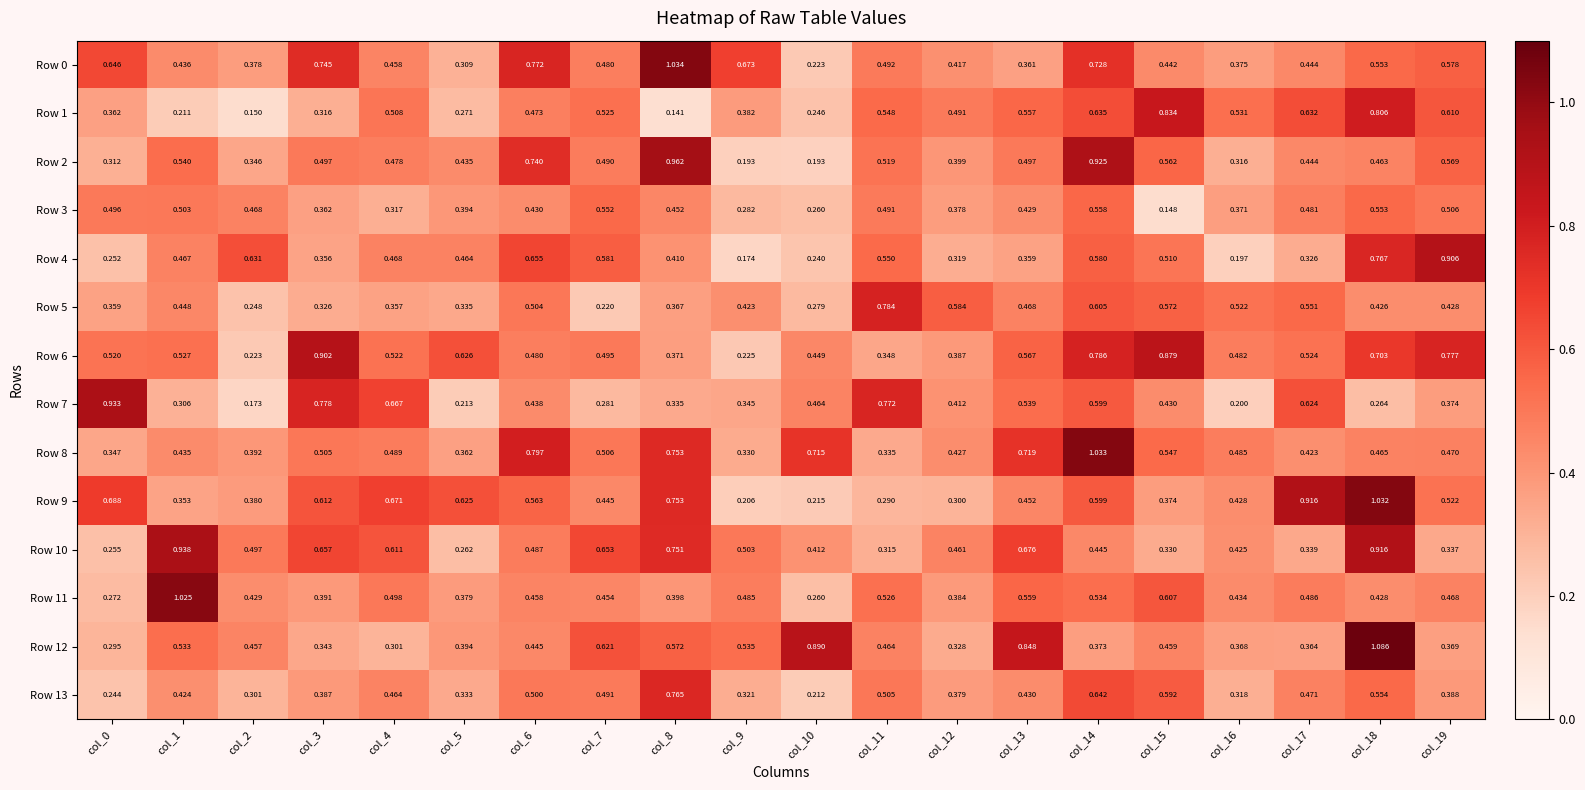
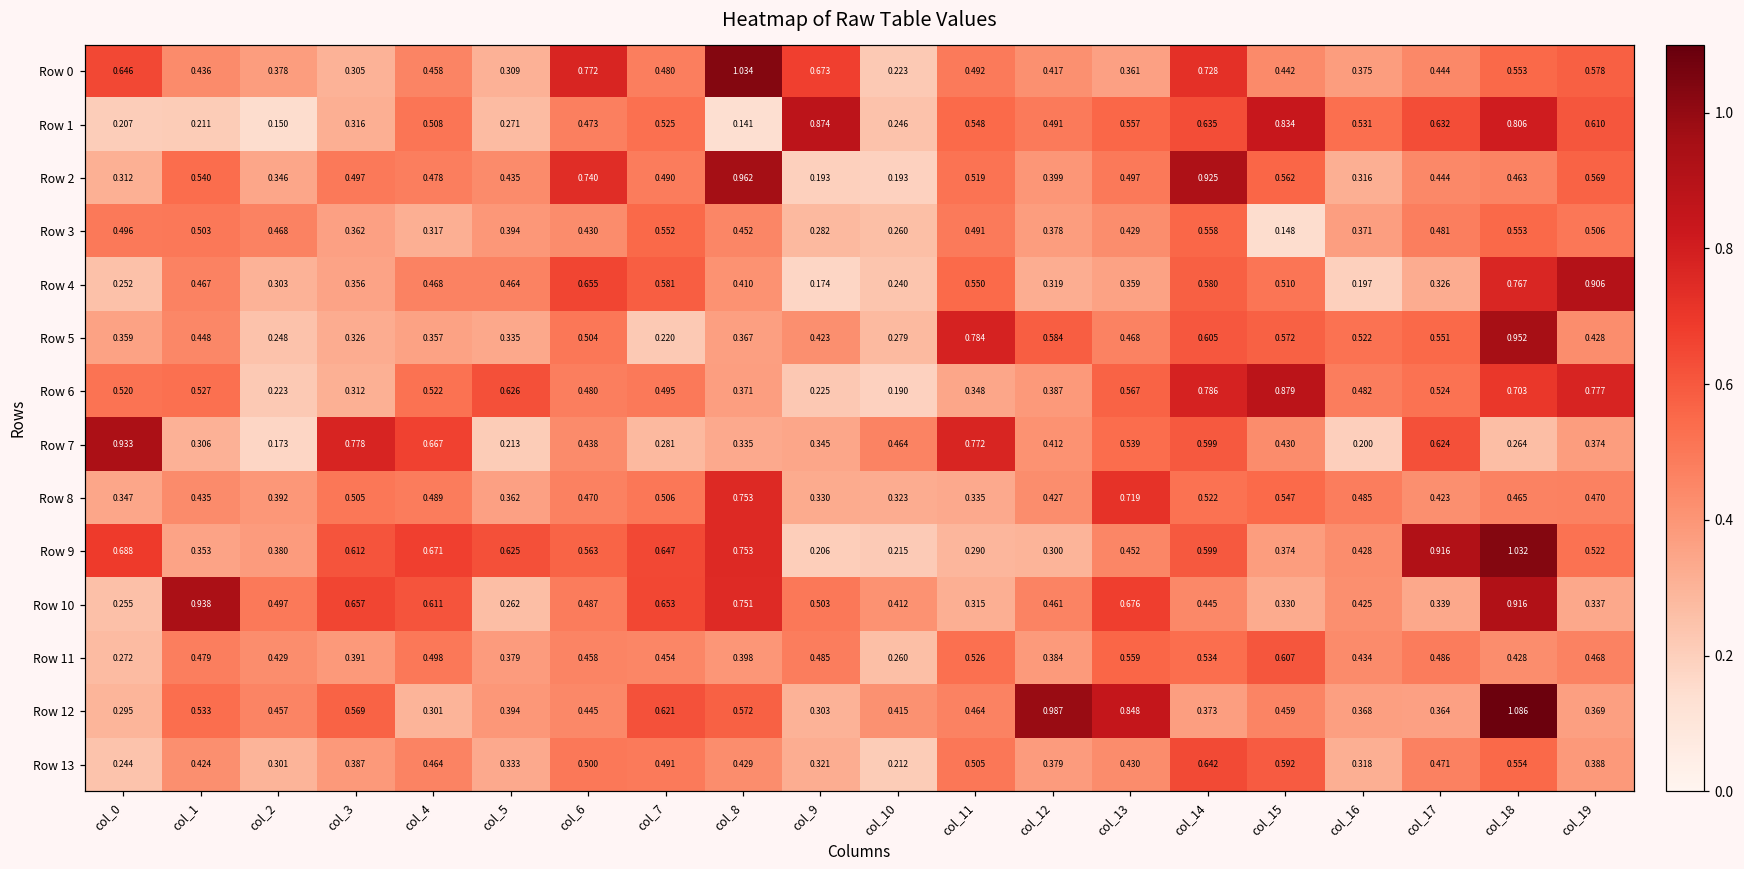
Row 0, col_3: 0.745 -> 0.305
Row 1, col_0: 0.362 -> 0.207
Row 1, col_9: 0.382 -> 0.874
Row 4, col_2: 0.631 -> 0.303
Row 5, col_18: 0.426 -> 0.952
Row 6, col_3: 0.902 -> 0.312
Row 6, col_10: 0.449 -> 0.190
Row 8, col_6: 0.797 -> 0.470
Row 8, col_10: 0.715 -> 0.323
Row 8, col_14: 1.033 -> 0.522
Row 9, col_7: 0.445 -> 0.647
Row 11, col_1: 1.025 -> 0.479
Row 12, col_3: 0.343 -> 0.569
Row 12, col_9: 0.535 -> 0.303
Row 12, col_10: 0.890 -> 0.415
Row 12, col_12: 0.328 -> 0.987
Row 13, col_8: 0.765 -> 0.429
